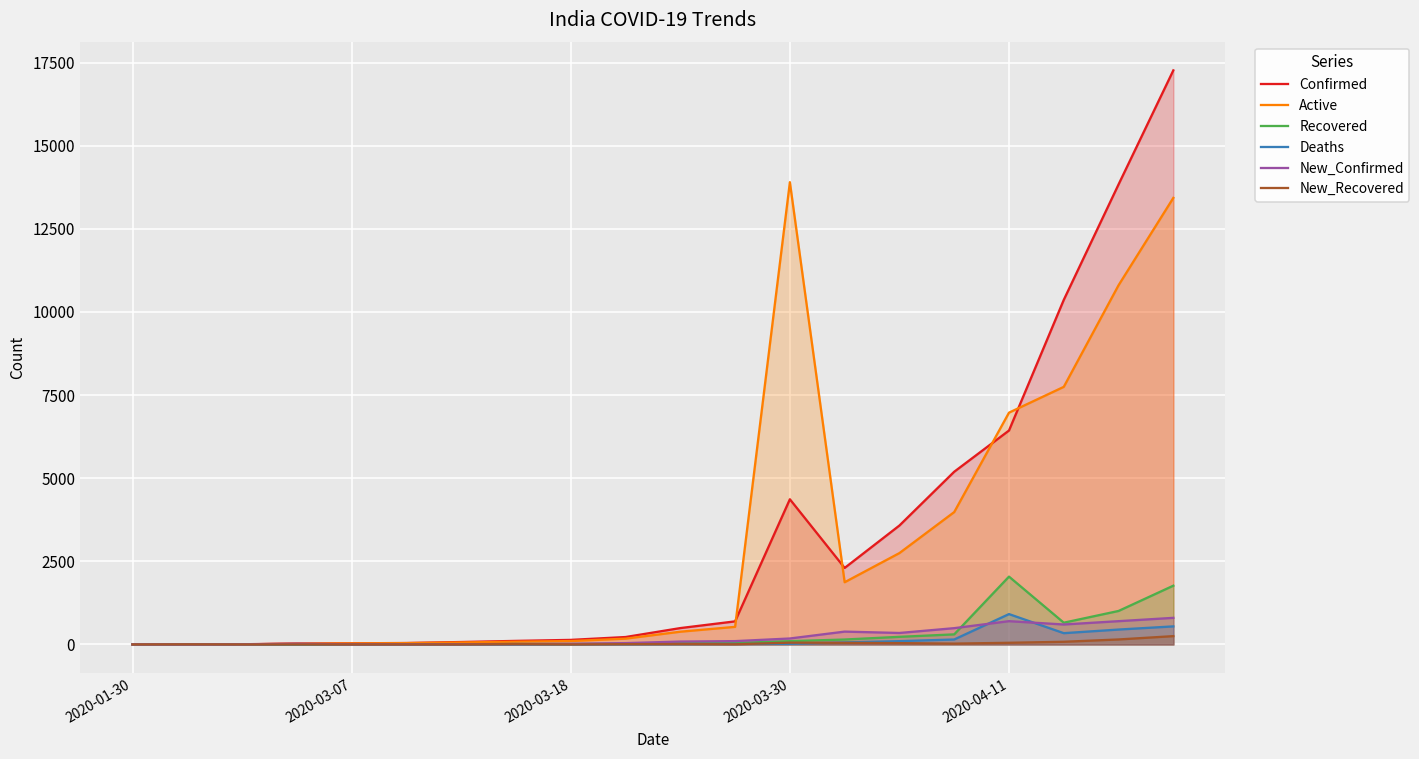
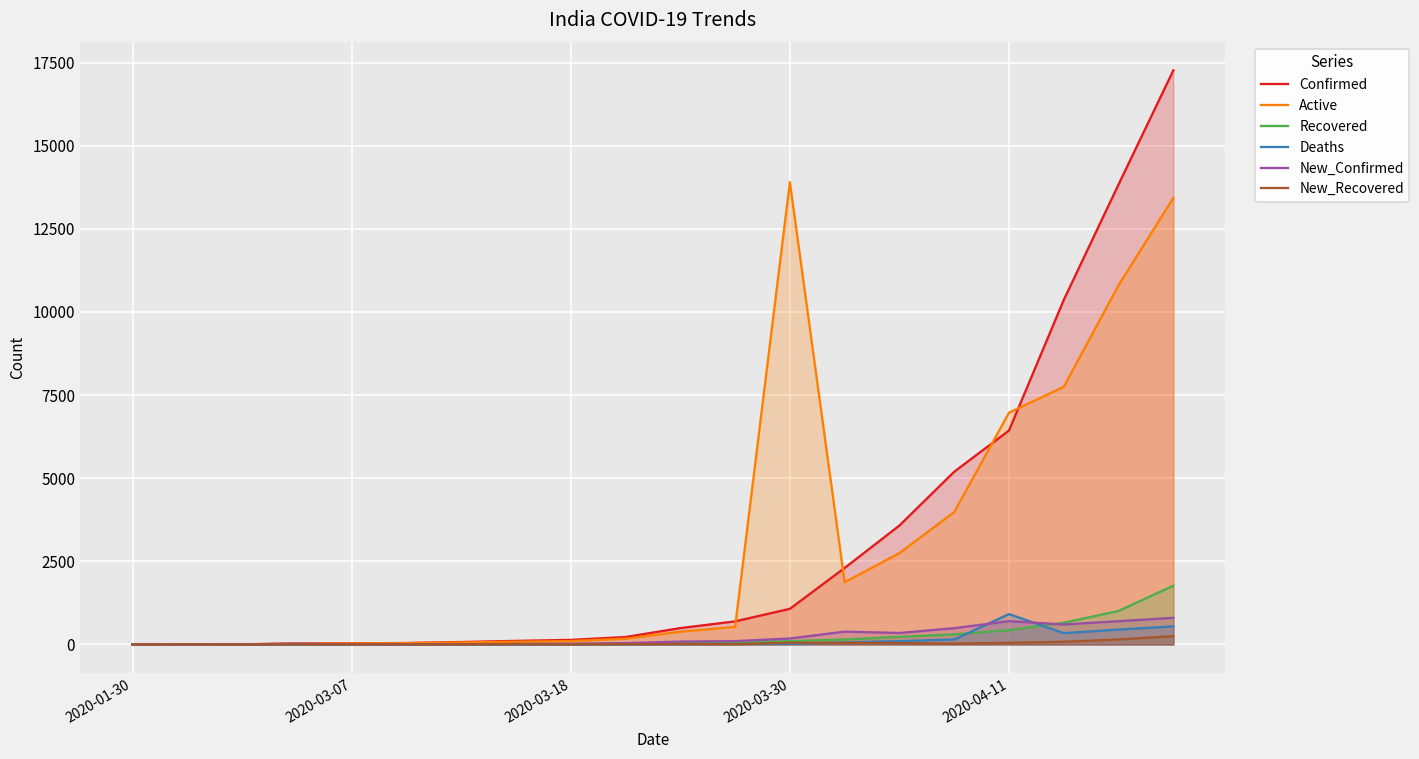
Confirmed, 2020-03-30: 4400 -> 1100
Recovered, 2020-04-11: 2000 -> 400
